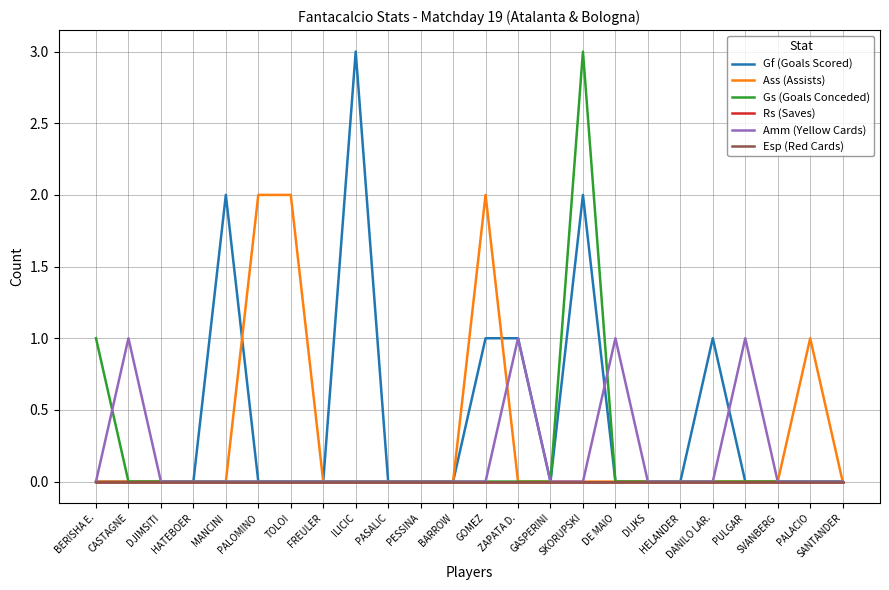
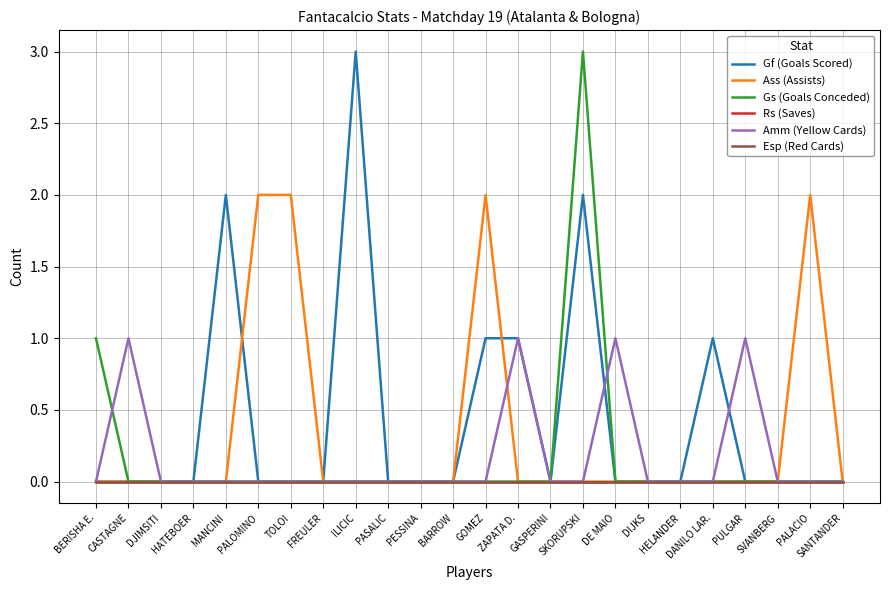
Ass (Assists), PALACIO: 1 -> 2
